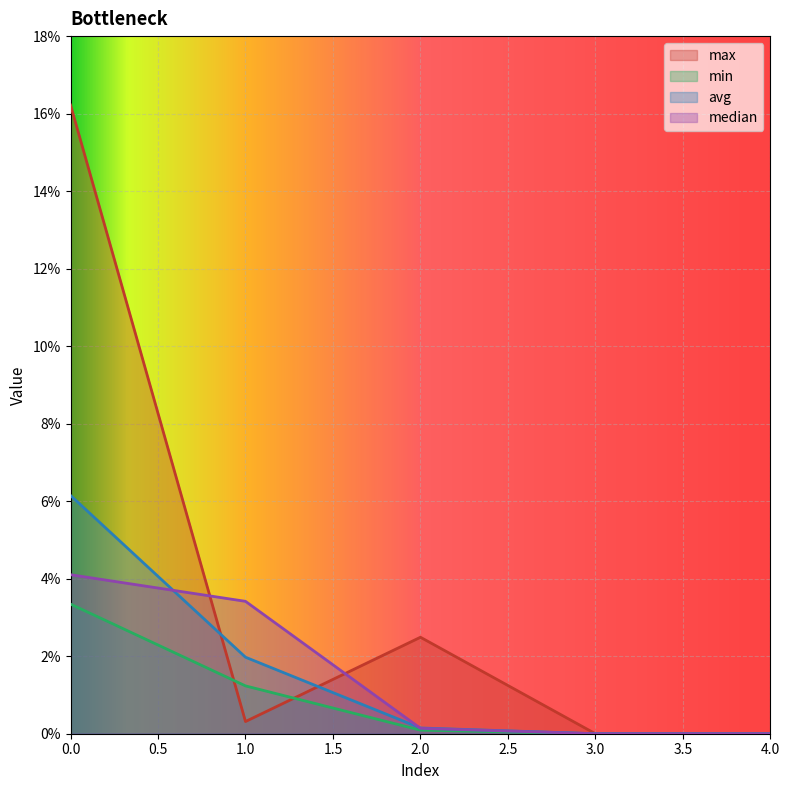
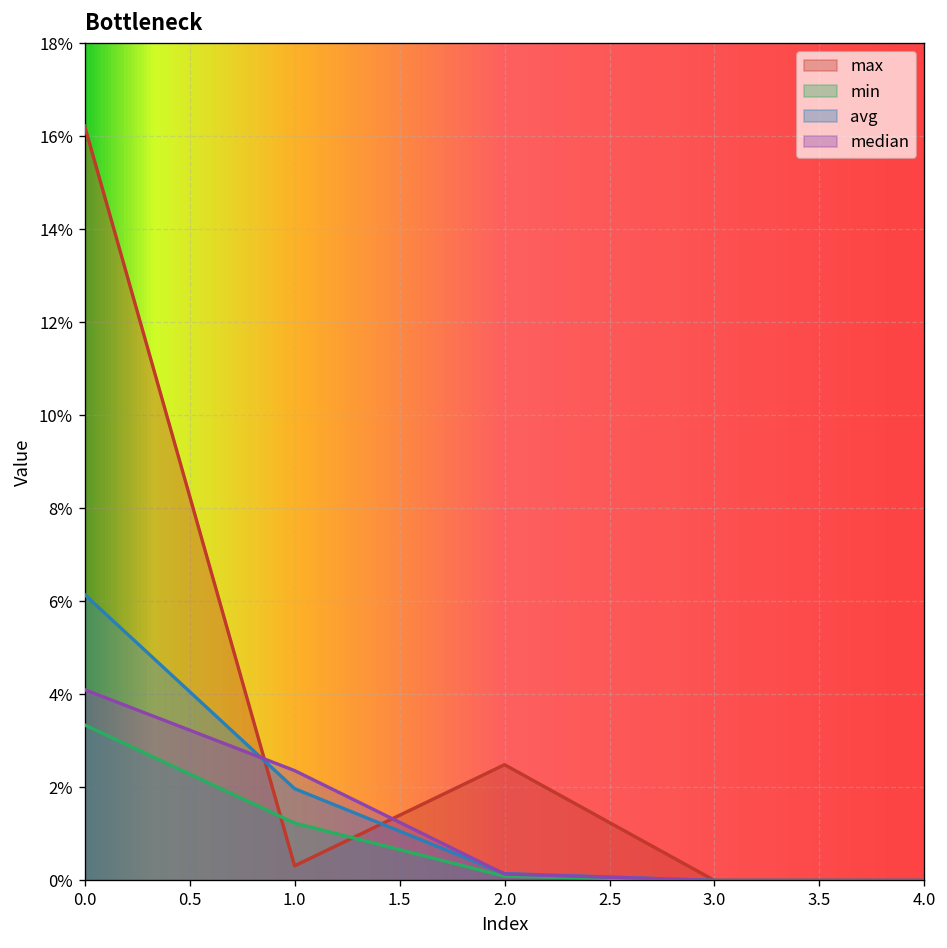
median, 1.0: 3.4% -> 2.4%
